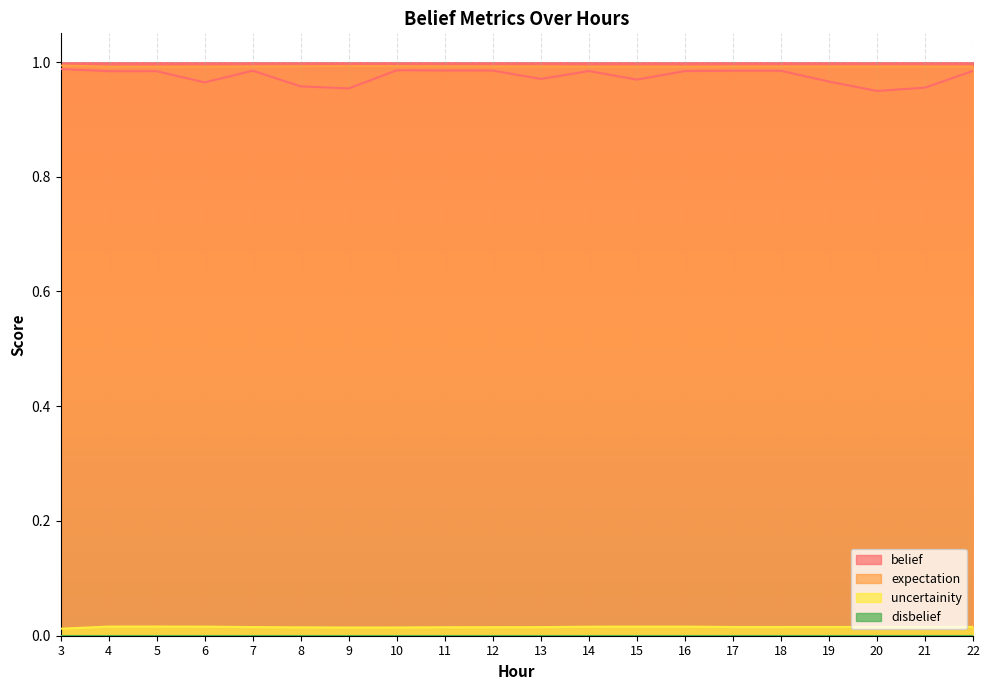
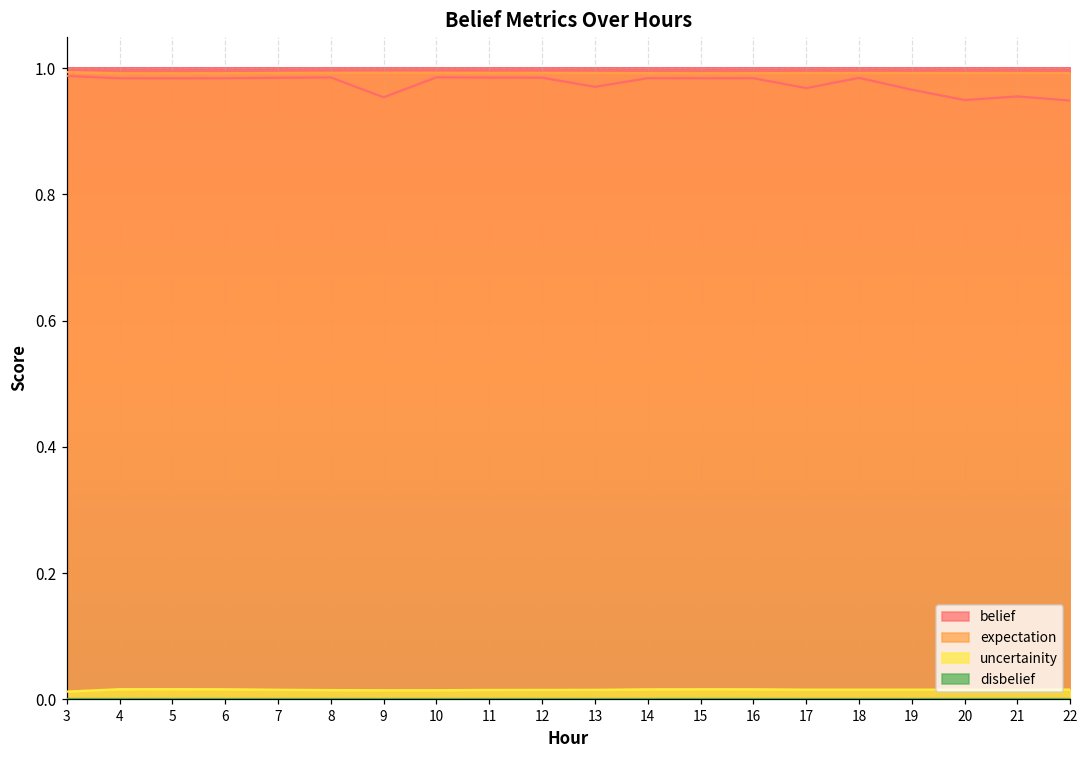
belief, 6: 0.96 -> 0.98
belief, 8: 0.96 -> 0.99
belief, 15: 0.97 -> 0.98
belief, 17: 0.98 -> 0.97
belief, 22: 0.98 -> 0.95
